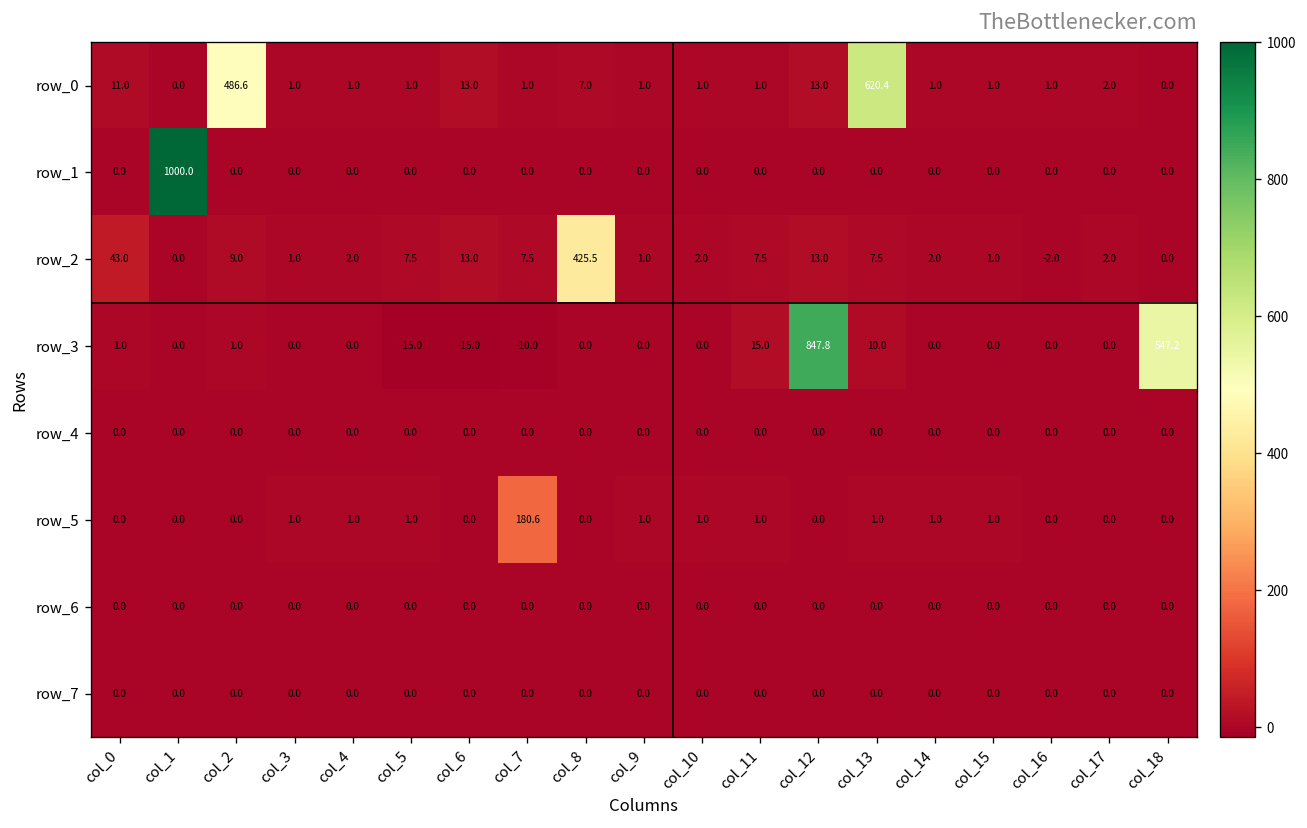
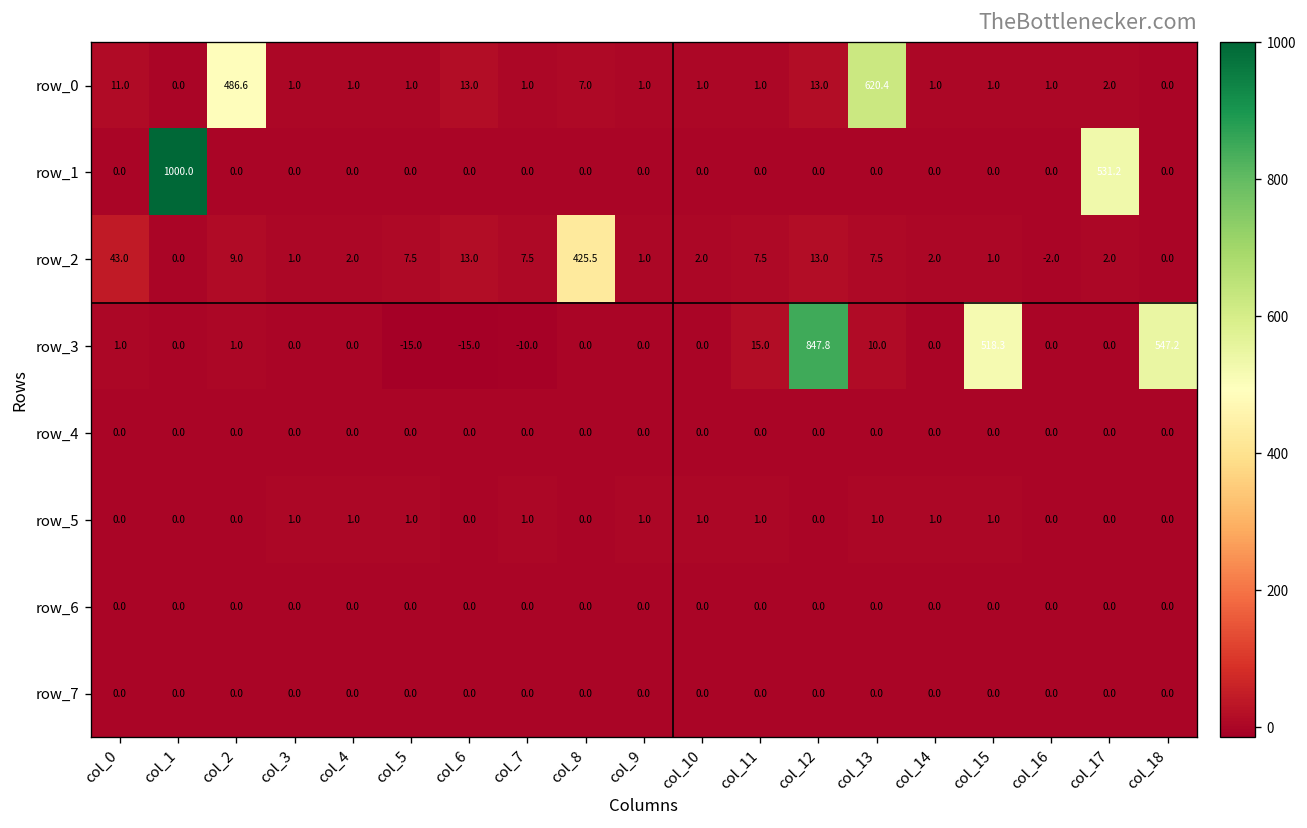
row_1, col_17: 0.0 -> 531.2
row_3, col_15: 0.0 -> 518.3
row_5, col_7: 180.6 -> 1.0
